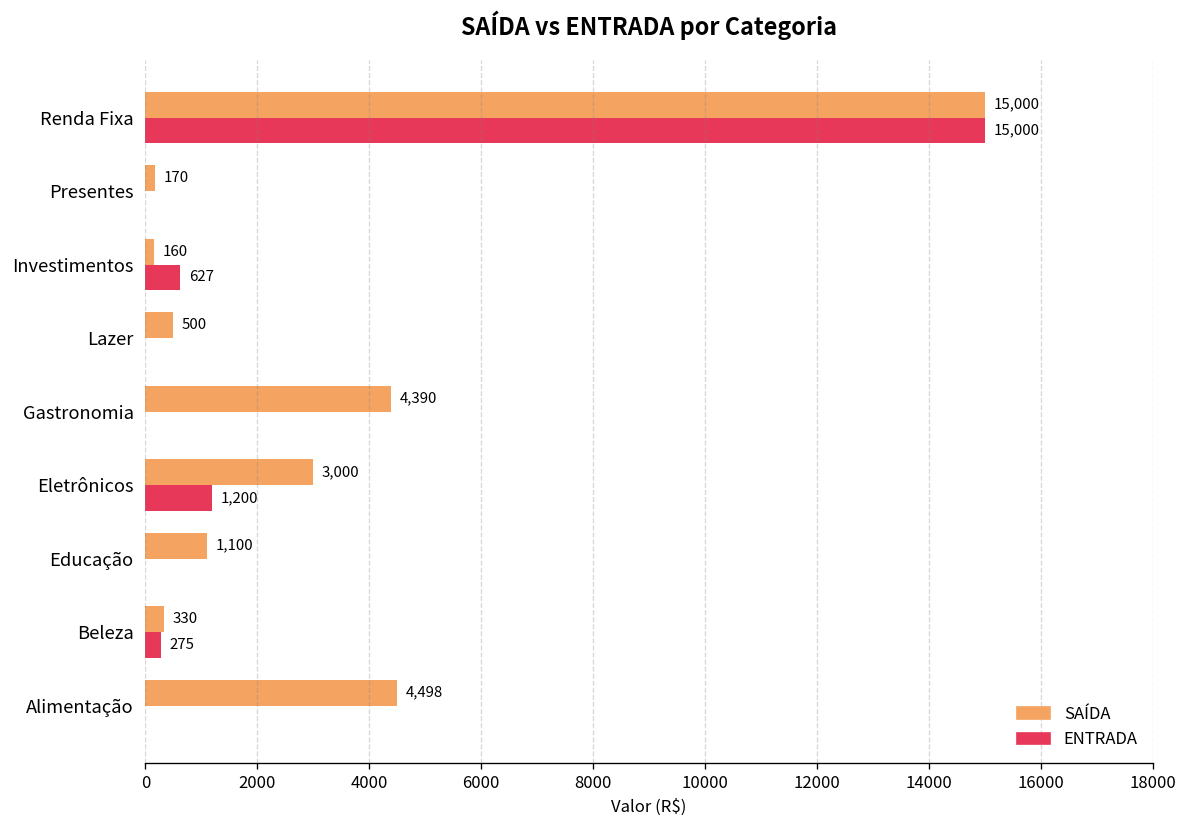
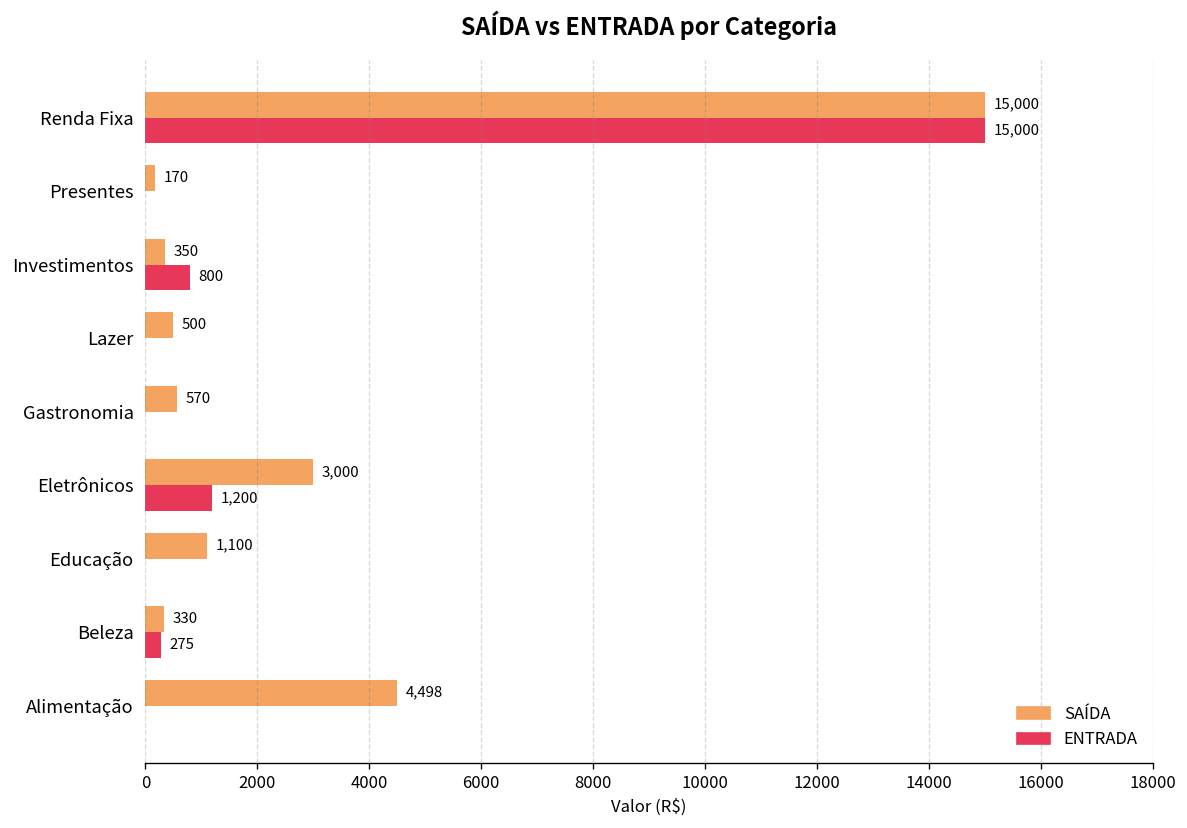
SAÍDA, Investimentos: 160 -> 350
ENTRADA, Investimentos: 627 -> 800
SAÍDA, Gastronomia: 4,390 -> 570
